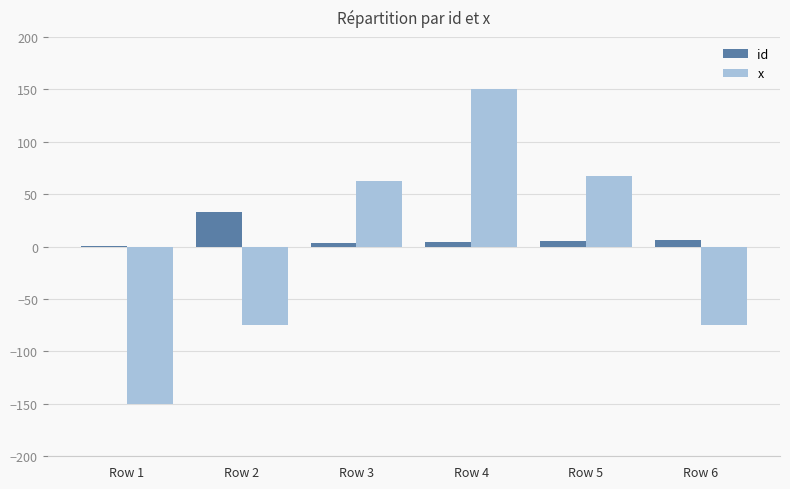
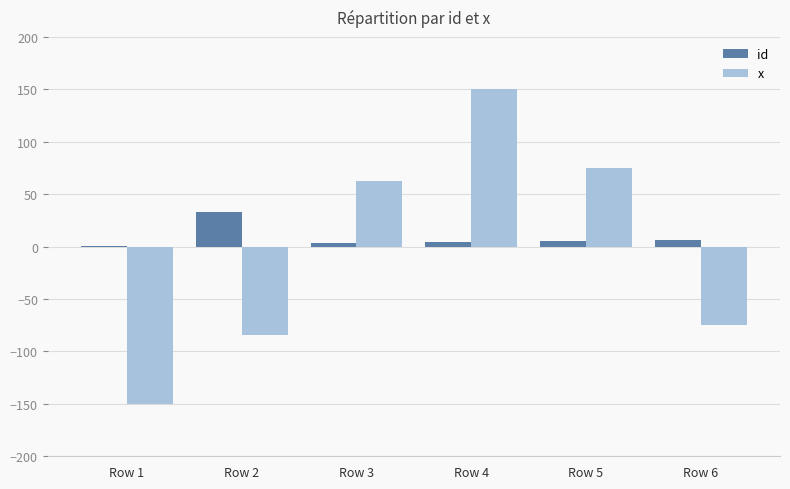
x, Row 2: -75 -> -84
x, Row 5: 67 -> 75
